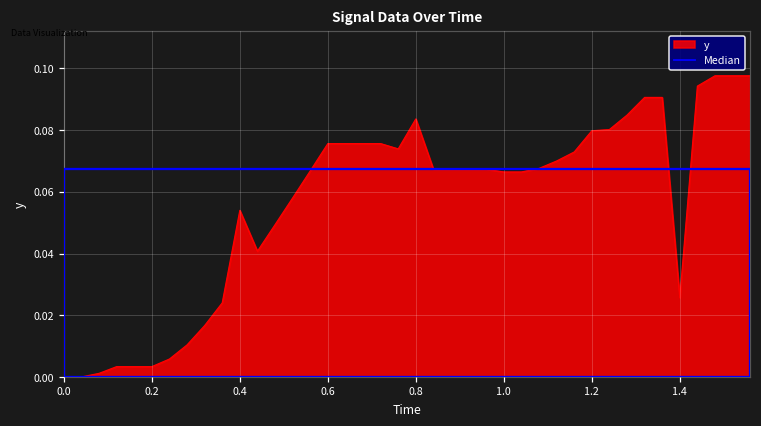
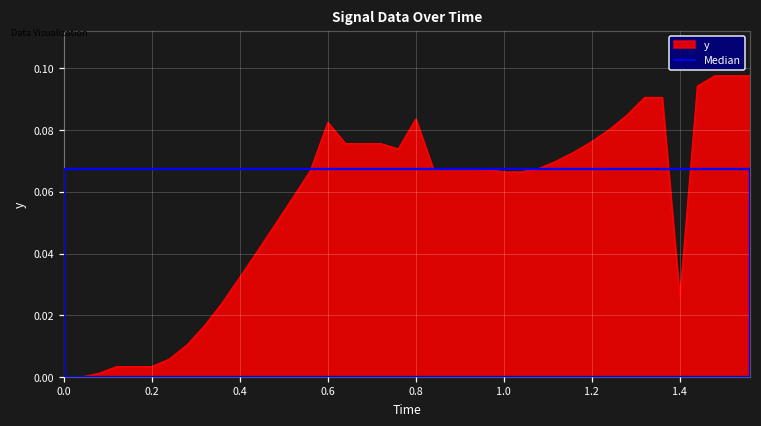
0.4: 0.054 -> 0.032
0.6: 0.076 -> 0.083
1.2: 0.080 -> 0.076
